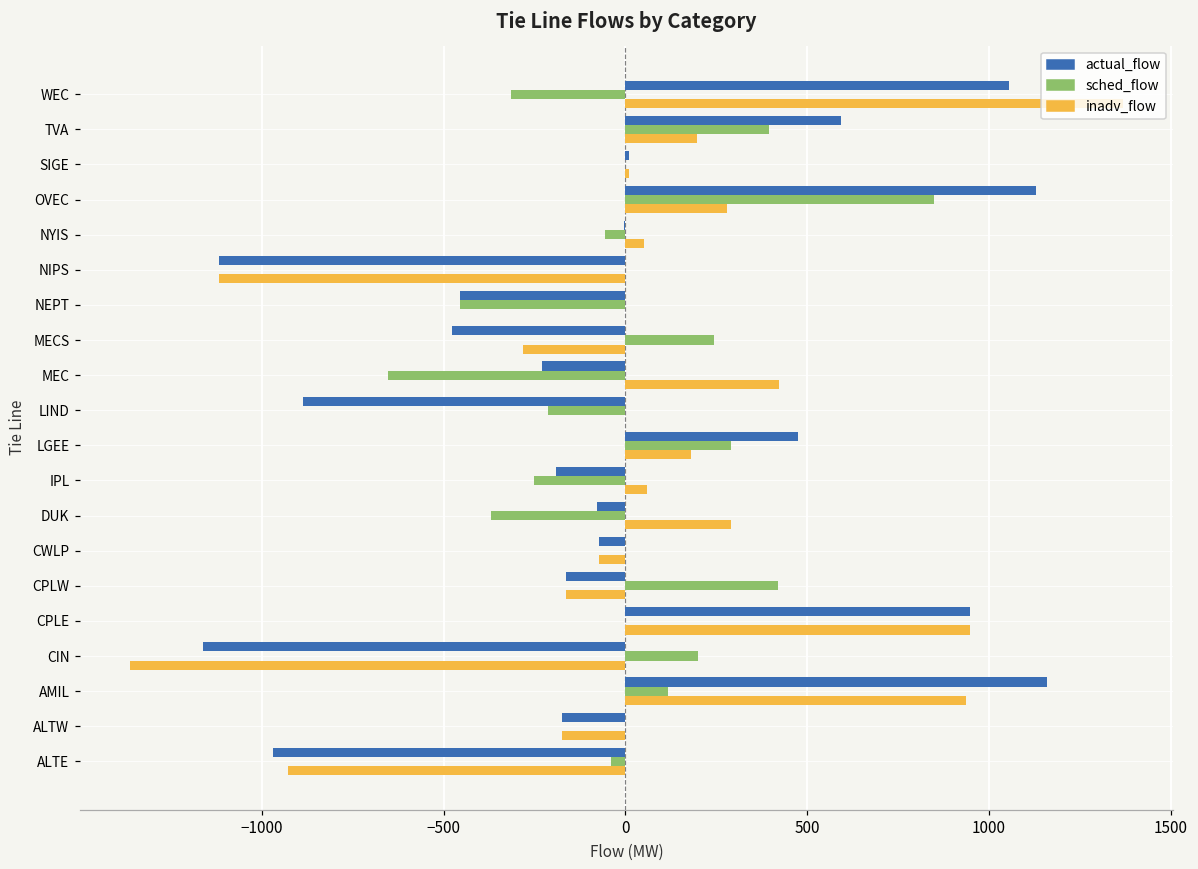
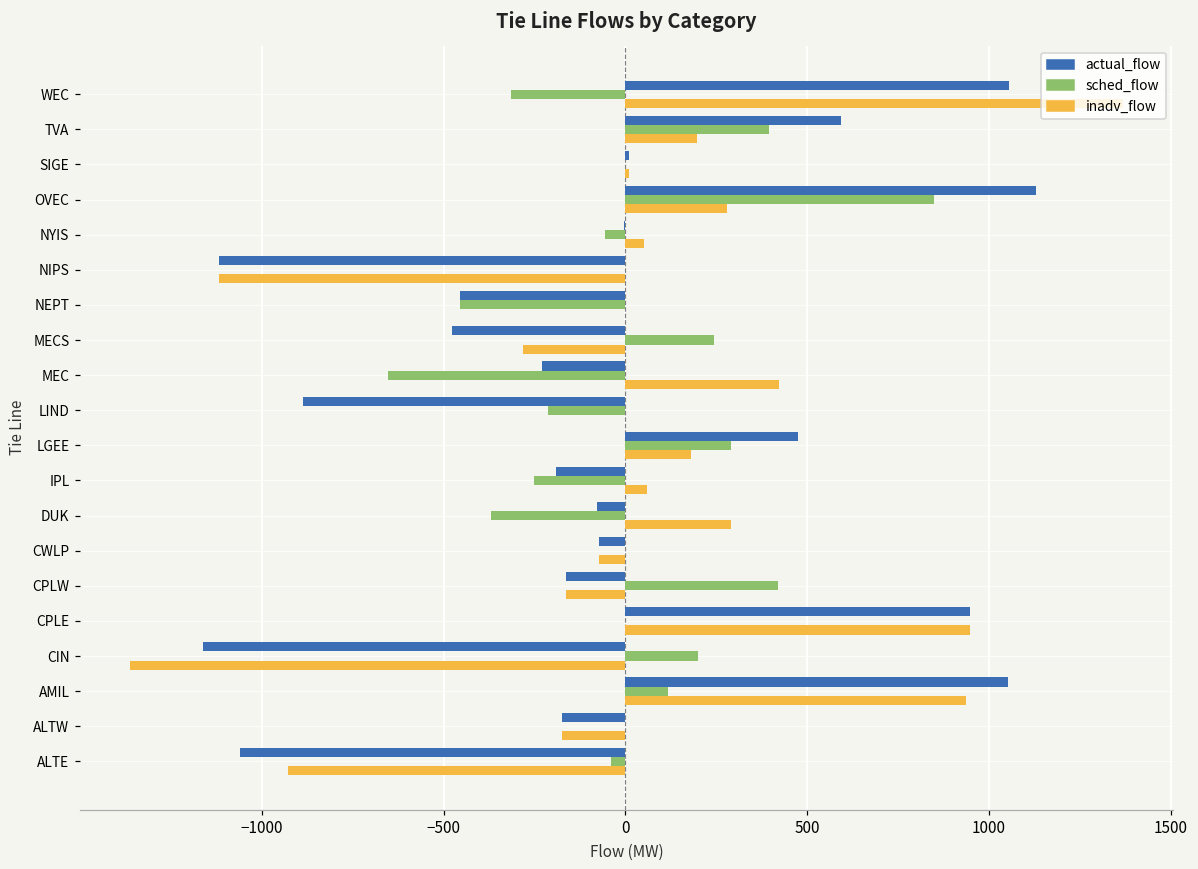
actual_flow, AMIL: 1160 -> 1050
actual_flow, ALTE: -970 -> -1060
